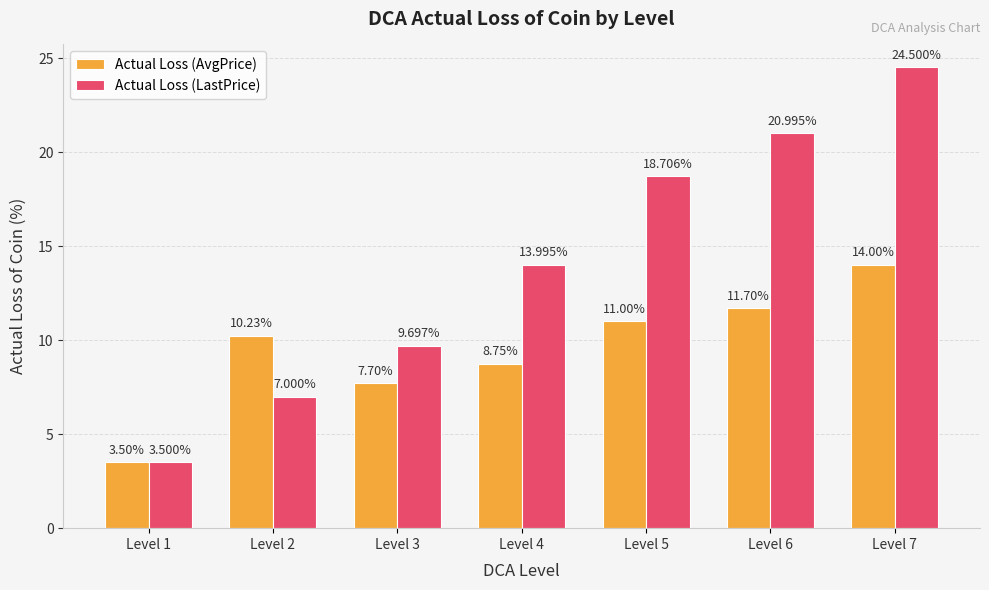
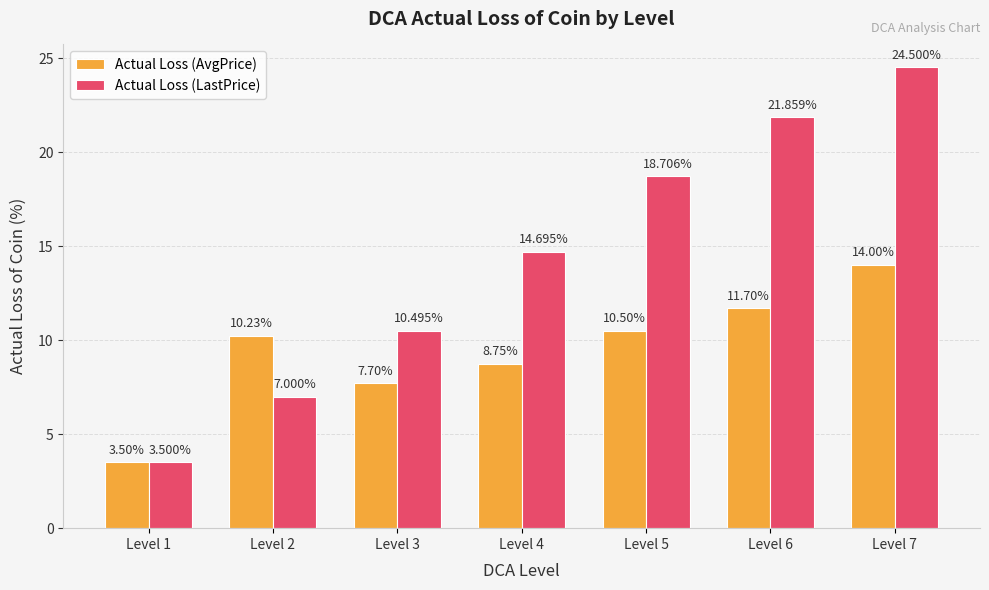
Actual Loss (LastPrice), Level 3: 9.697% -> 10.495%
Actual Loss (LastPrice), Level 4: 13.995% -> 14.695%
Actual Loss (AvgPrice), Level 5: 11.00% -> 10.50%
Actual Loss (LastPrice), Level 6: 20.995% -> 21.859%
